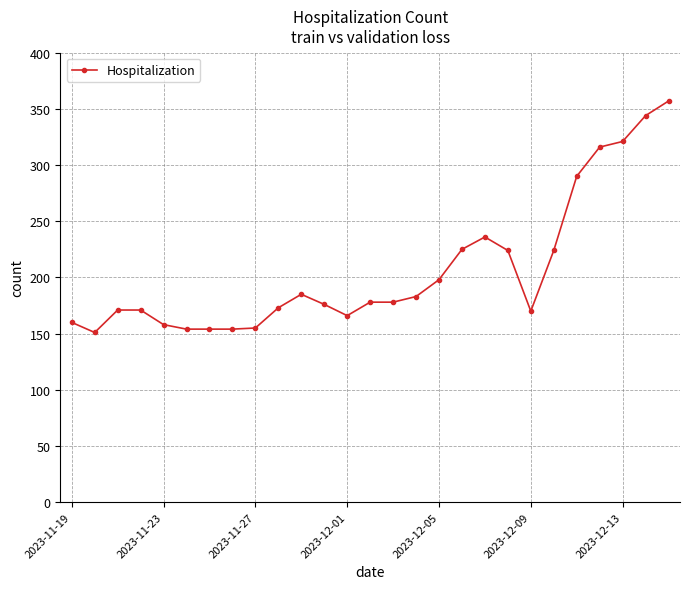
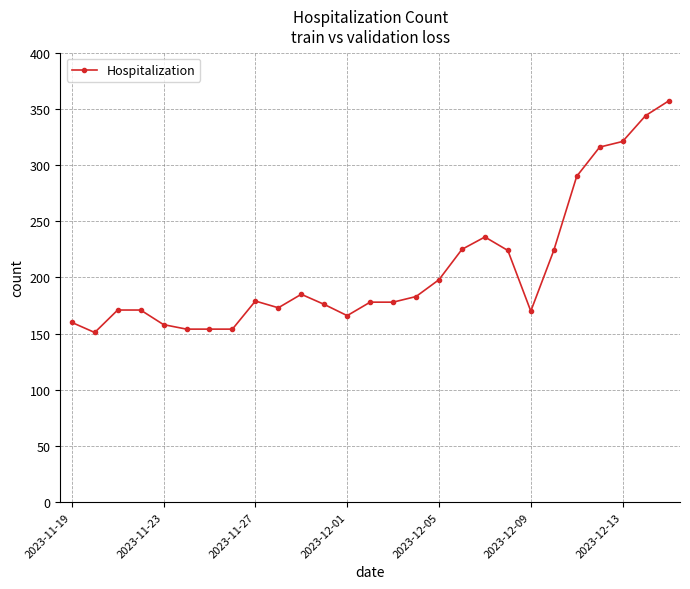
2023-11-27: 155 -> 179
